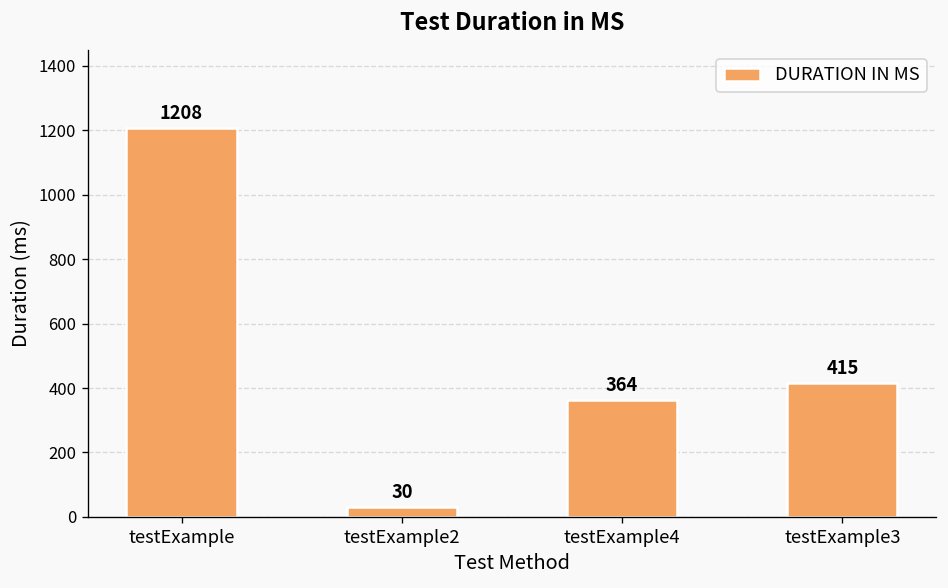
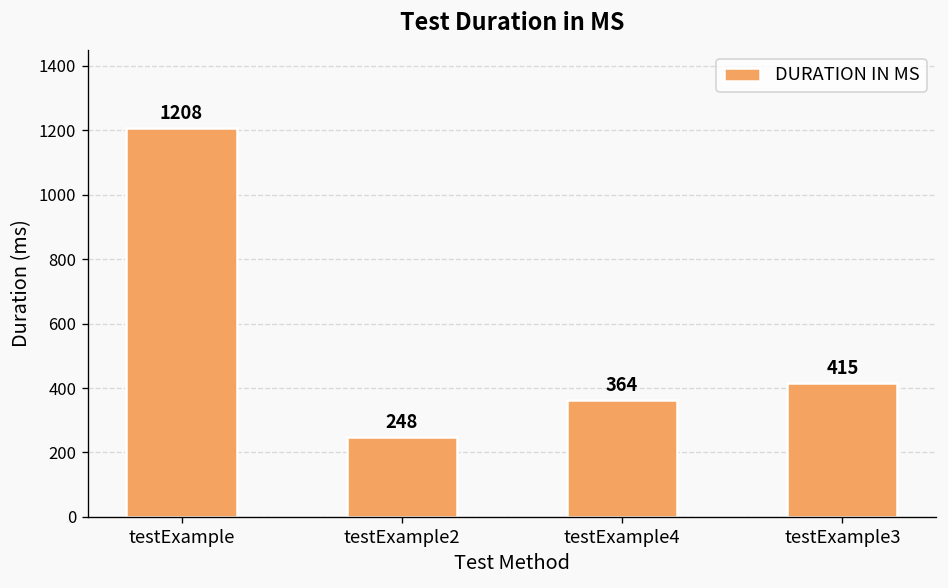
testExample2: 30 -> 248
